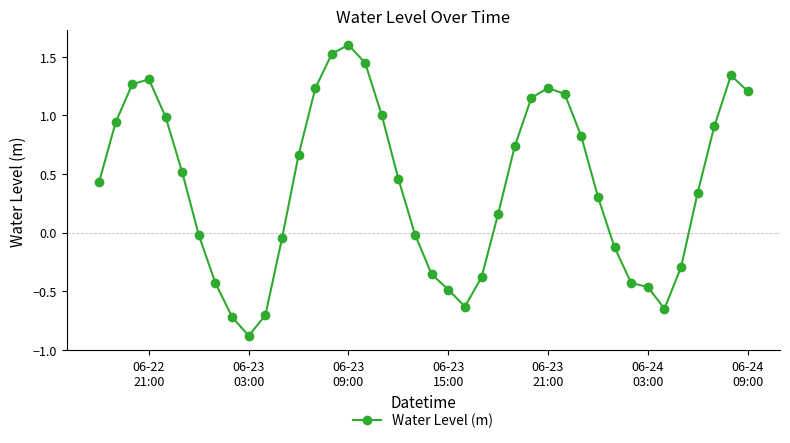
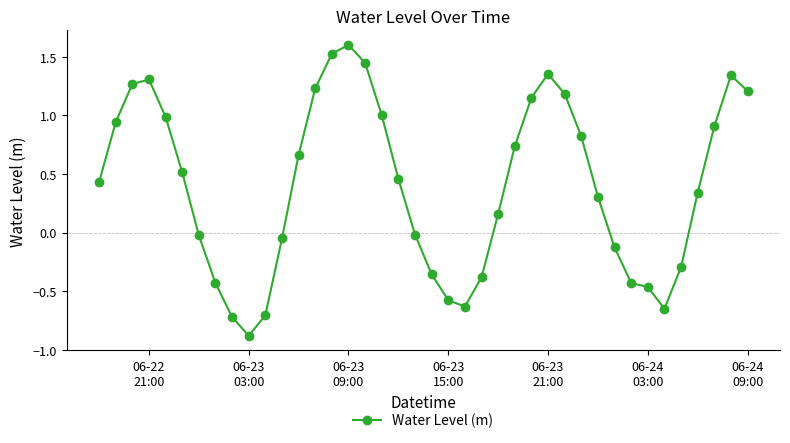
06-23 15:00: -0.49 -> -0.58
06-23 21:00: 1.23 -> 1.35
